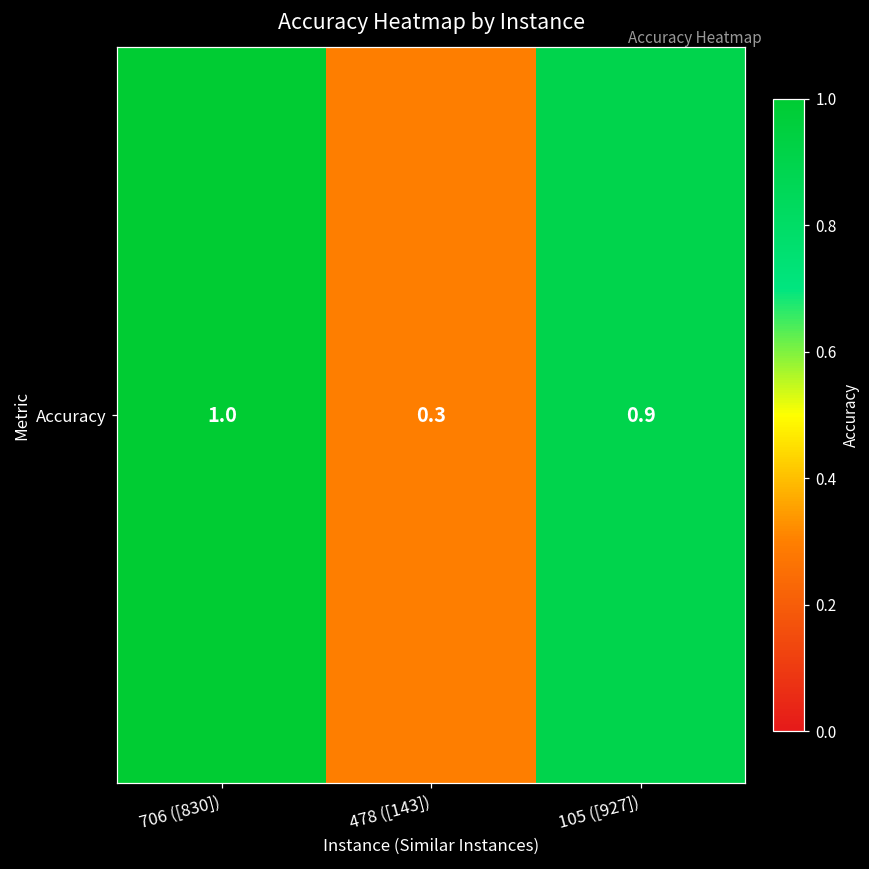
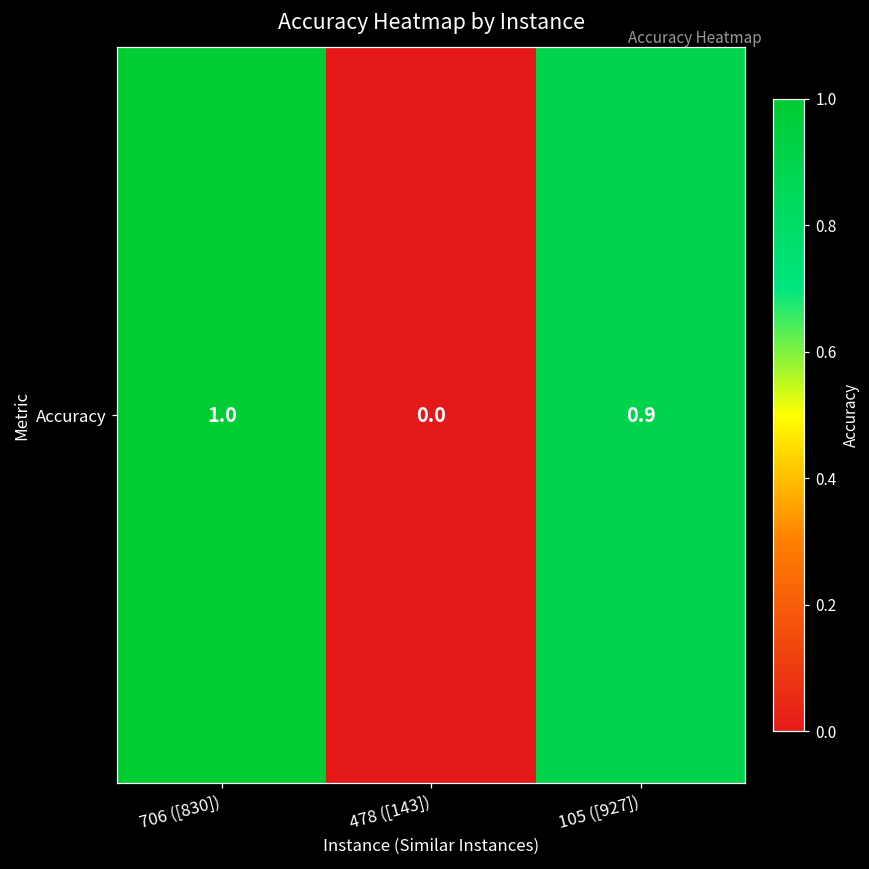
Accuracy, 478 ([143]): 0.3 -> 0.0
